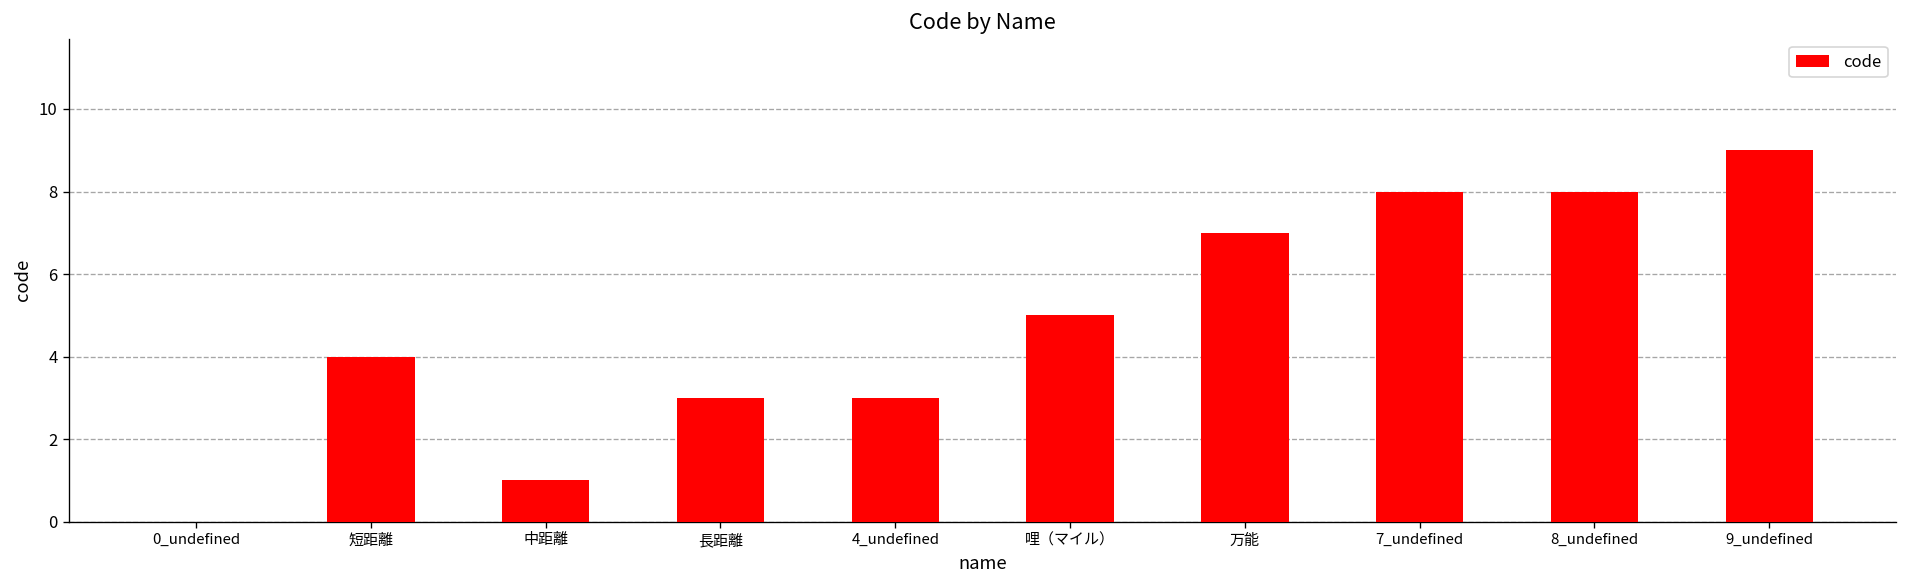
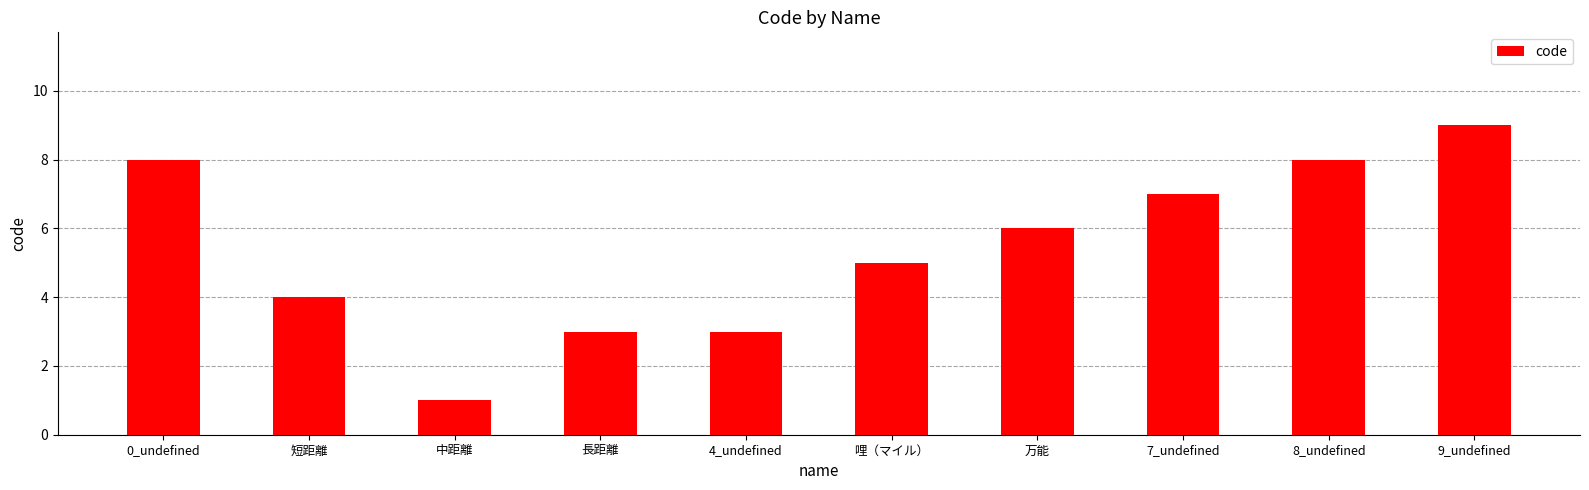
0_undefined: 0 -> 8
万能: 7 -> 6
7_undefined: 8 -> 7
